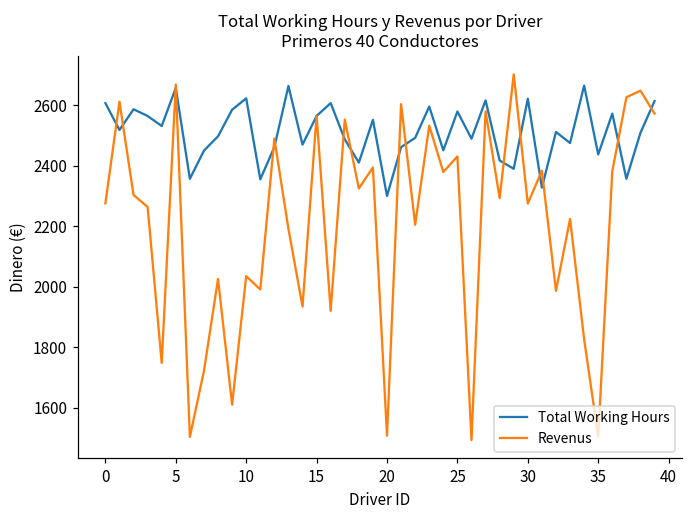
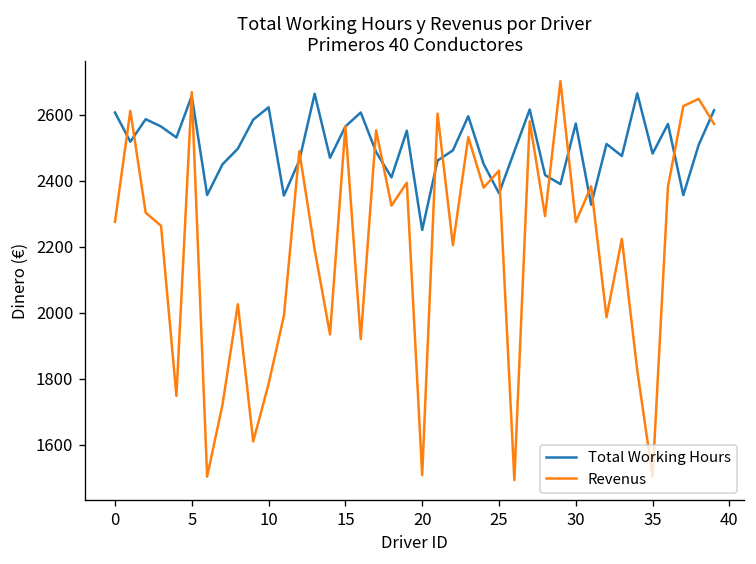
Revenus, 10: 2040 -> 1780
Total Working Hours, 20: 2300 -> 2250
Total Working Hours, 25: 2580 -> 2360
Total Working Hours, 30: 2620 -> 2570
Total Working Hours, 35: 2440 -> 2480
